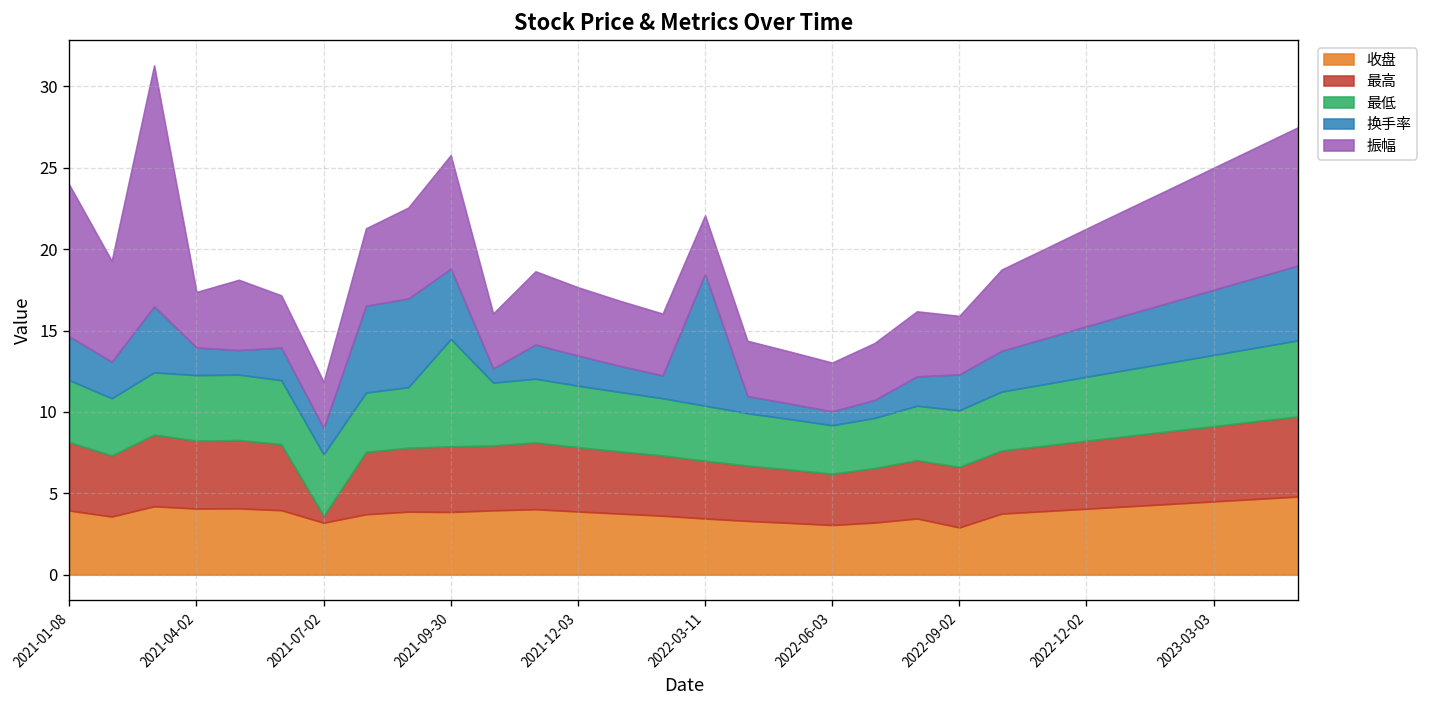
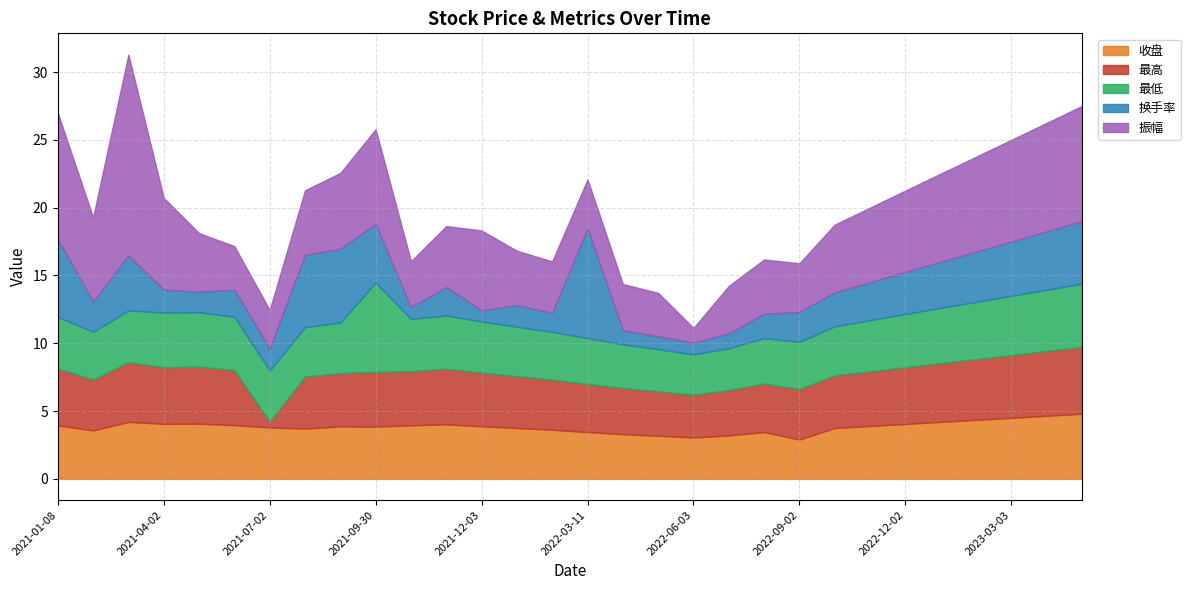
换手率, 2021-01-08: 2.7 -> 5.7
振幅, 2021-04-02: 3.4 -> 6.8
收盘, 2021-07-02: 3.2 -> 3.8
换手率, 2021-12-03: 1.8 -> 0.8
振幅, 2021-12-03: 4.2 -> 5.9
振幅, 2022-06-03: 3.0 -> 1.1
